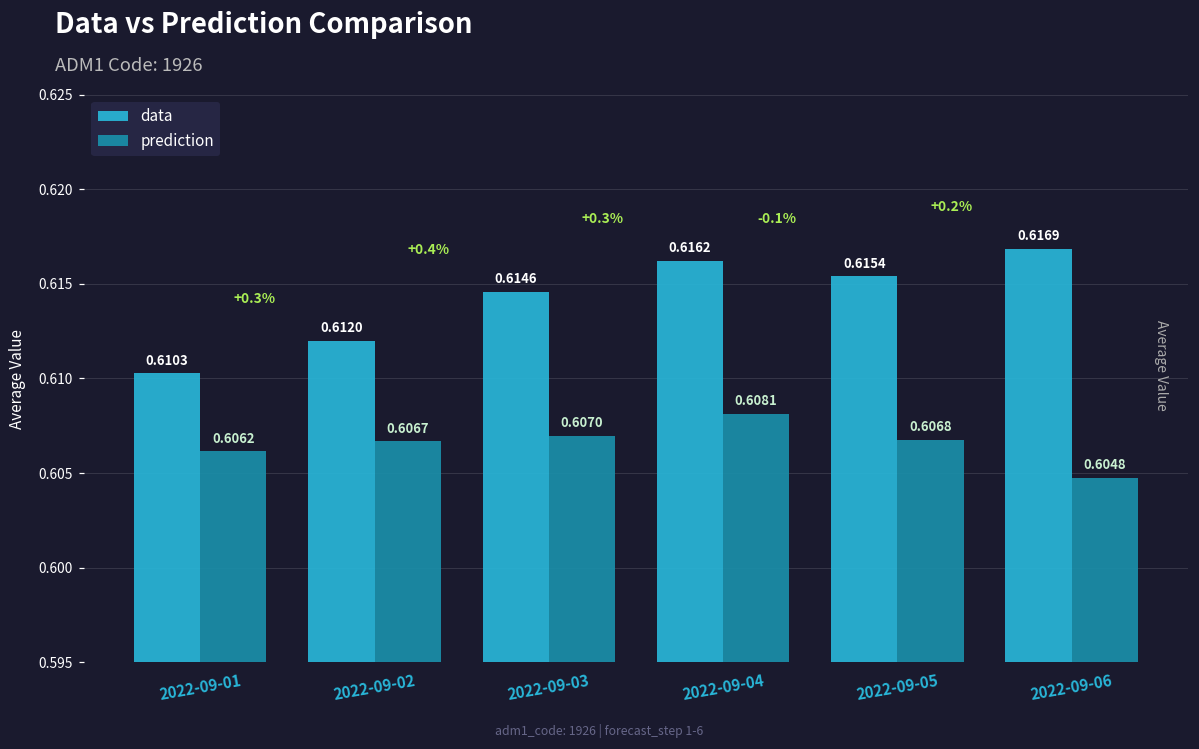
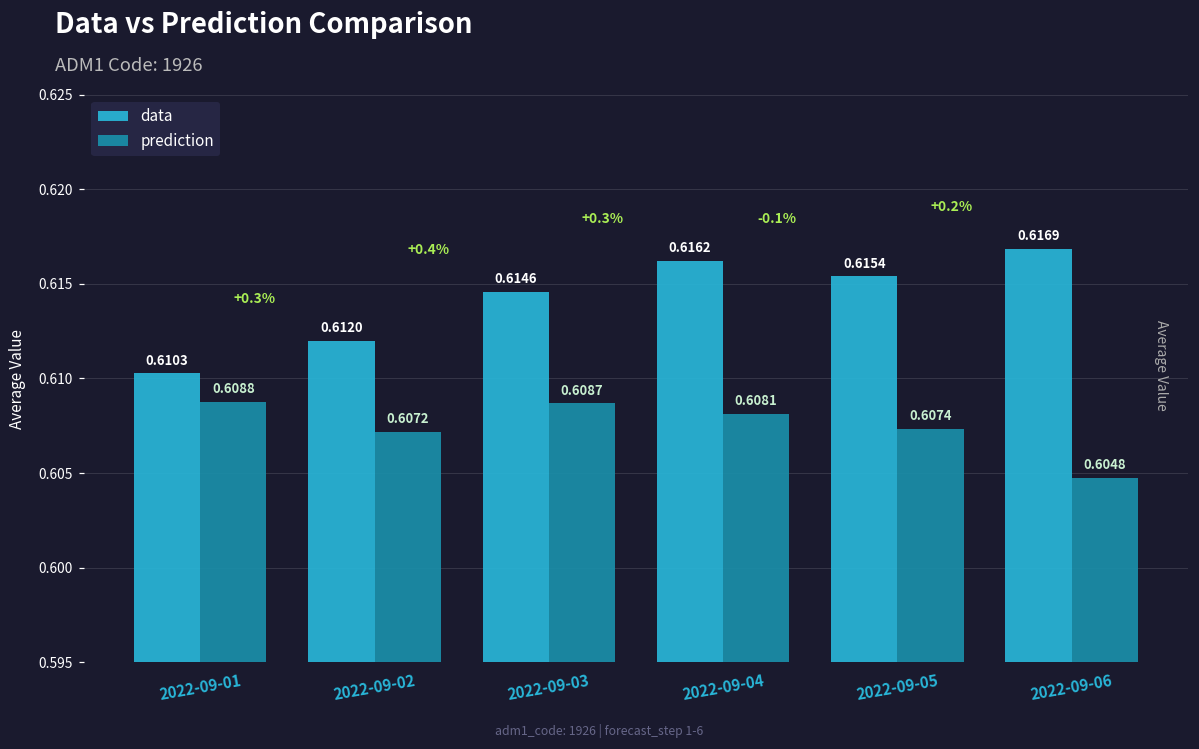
prediction, 2022-09-01: 0.6062 -> 0.6088
prediction, 2022-09-02: 0.6067 -> 0.6072
prediction, 2022-09-03: 0.6070 -> 0.6087
prediction, 2022-09-05: 0.6068 -> 0.6074
